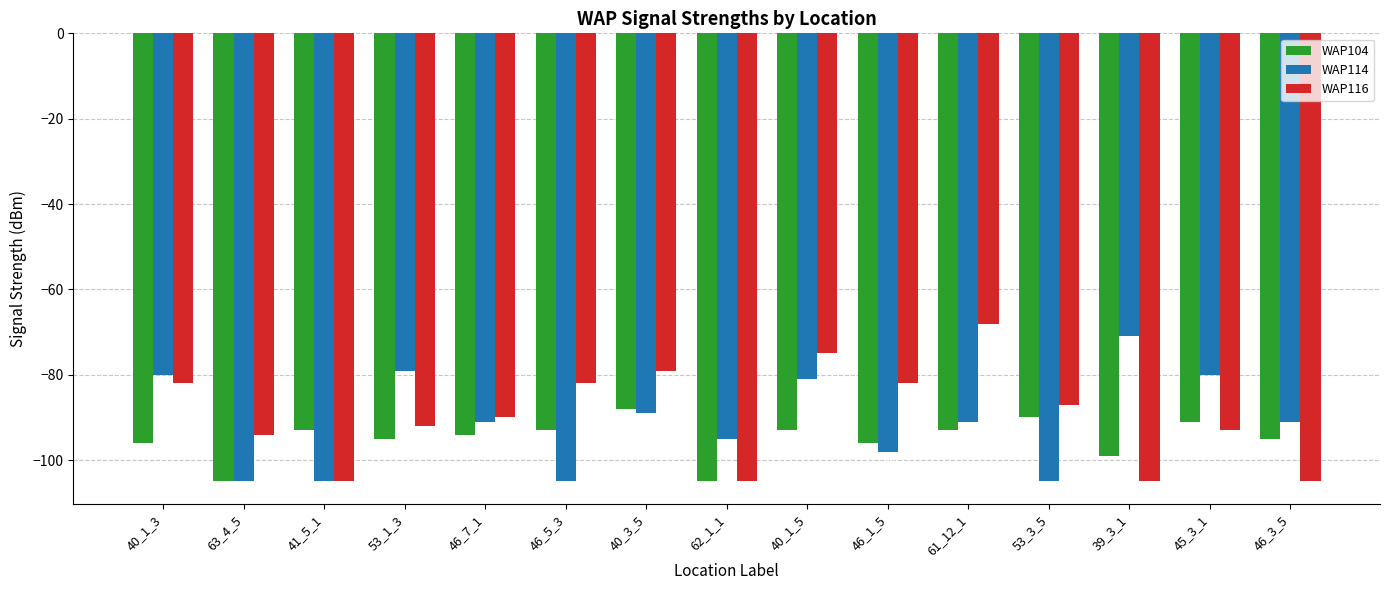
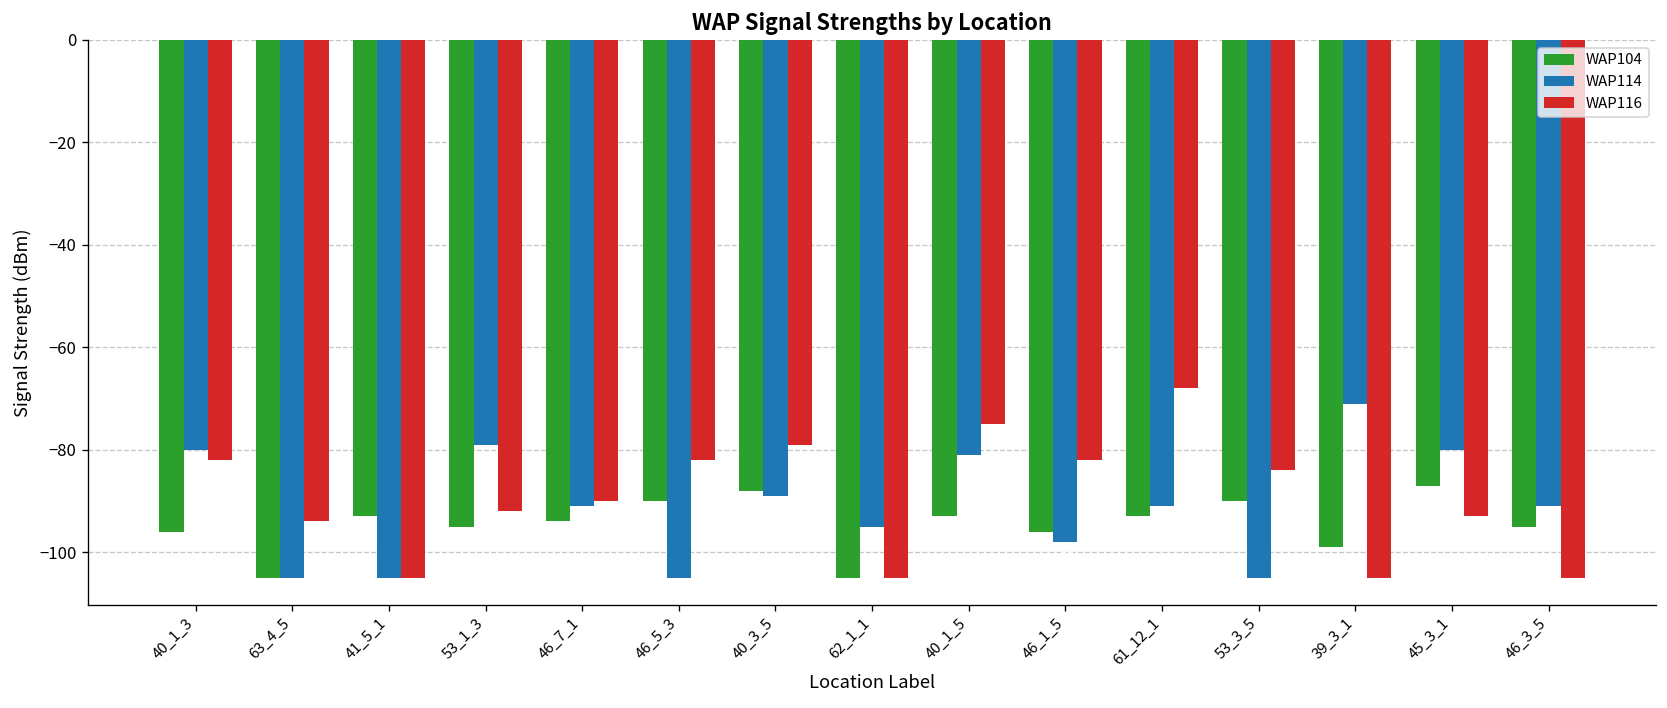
WAP104, 46_5_3: -93 -> -90
WAP116, 53_3_5: -87 -> -84
WAP104, 45_3_1: -91 -> -87
